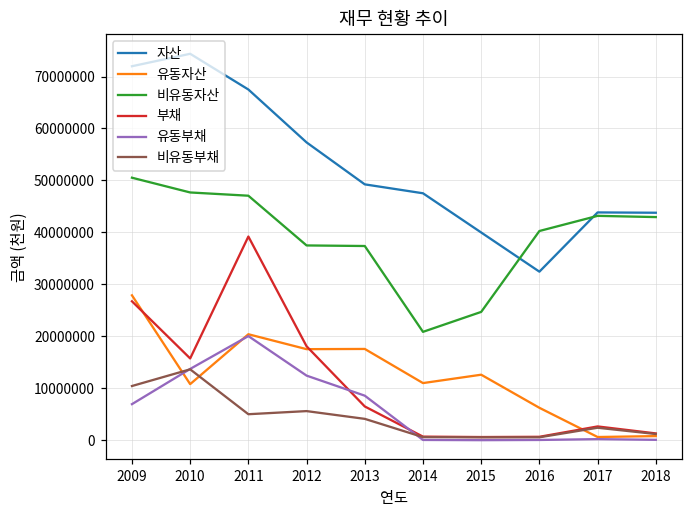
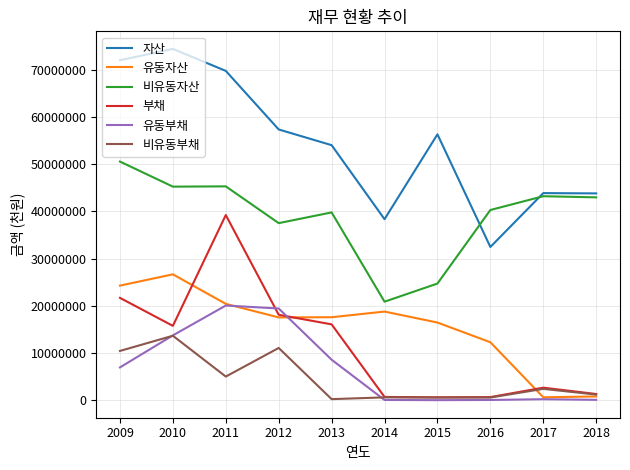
유동자산, 2009: 28000000 -> 24000000
부채, 2009: 27000000 -> 22000000
유동자산, 2010: 11000000 -> 27000000
비유동자산, 2010: 48000000 -> 45000000
자산, 2011: 67000000 -> 70000000
비유동자산, 2011: 47000000 -> 45000000
유동부채, 2012: 12000000 -> 19000000
비유동부채, 2012: 6000000 -> 11000000
자산, 2013: 49000000 -> 54000000
비유동자산, 2013: 37000000 -> 40000000
부채, 2013: 7000000 -> 16000000
비유동부채, 2013: 4000000 -> 0
자산, 2014: 48000000 -> 38000000
유동자산, 2014: 11000000 -> 19000000
자산, 2015: 40000000 -> 56000000
유동자산, 2015: 13000000 -> 16000000
유동자산, 2016: 6000000 -> 12000000
